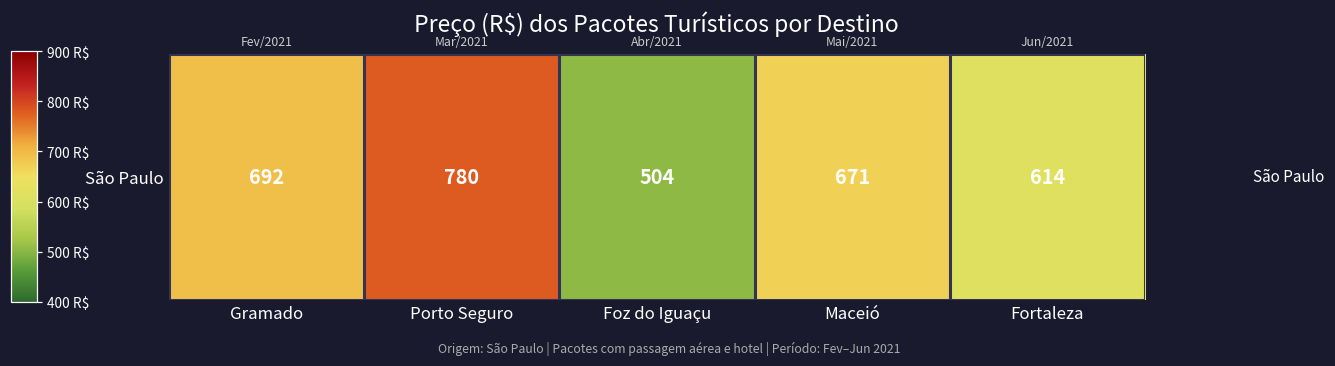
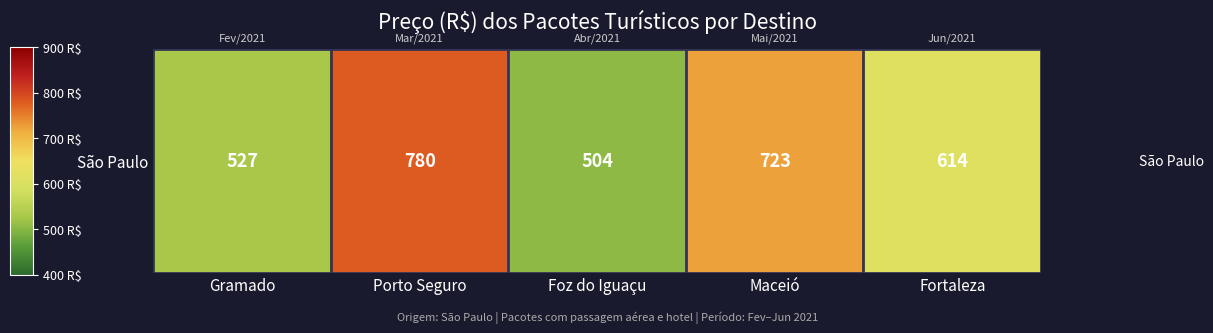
São Paulo, Gramado: 692 -> 527
São Paulo, Maceió: 671 -> 723
